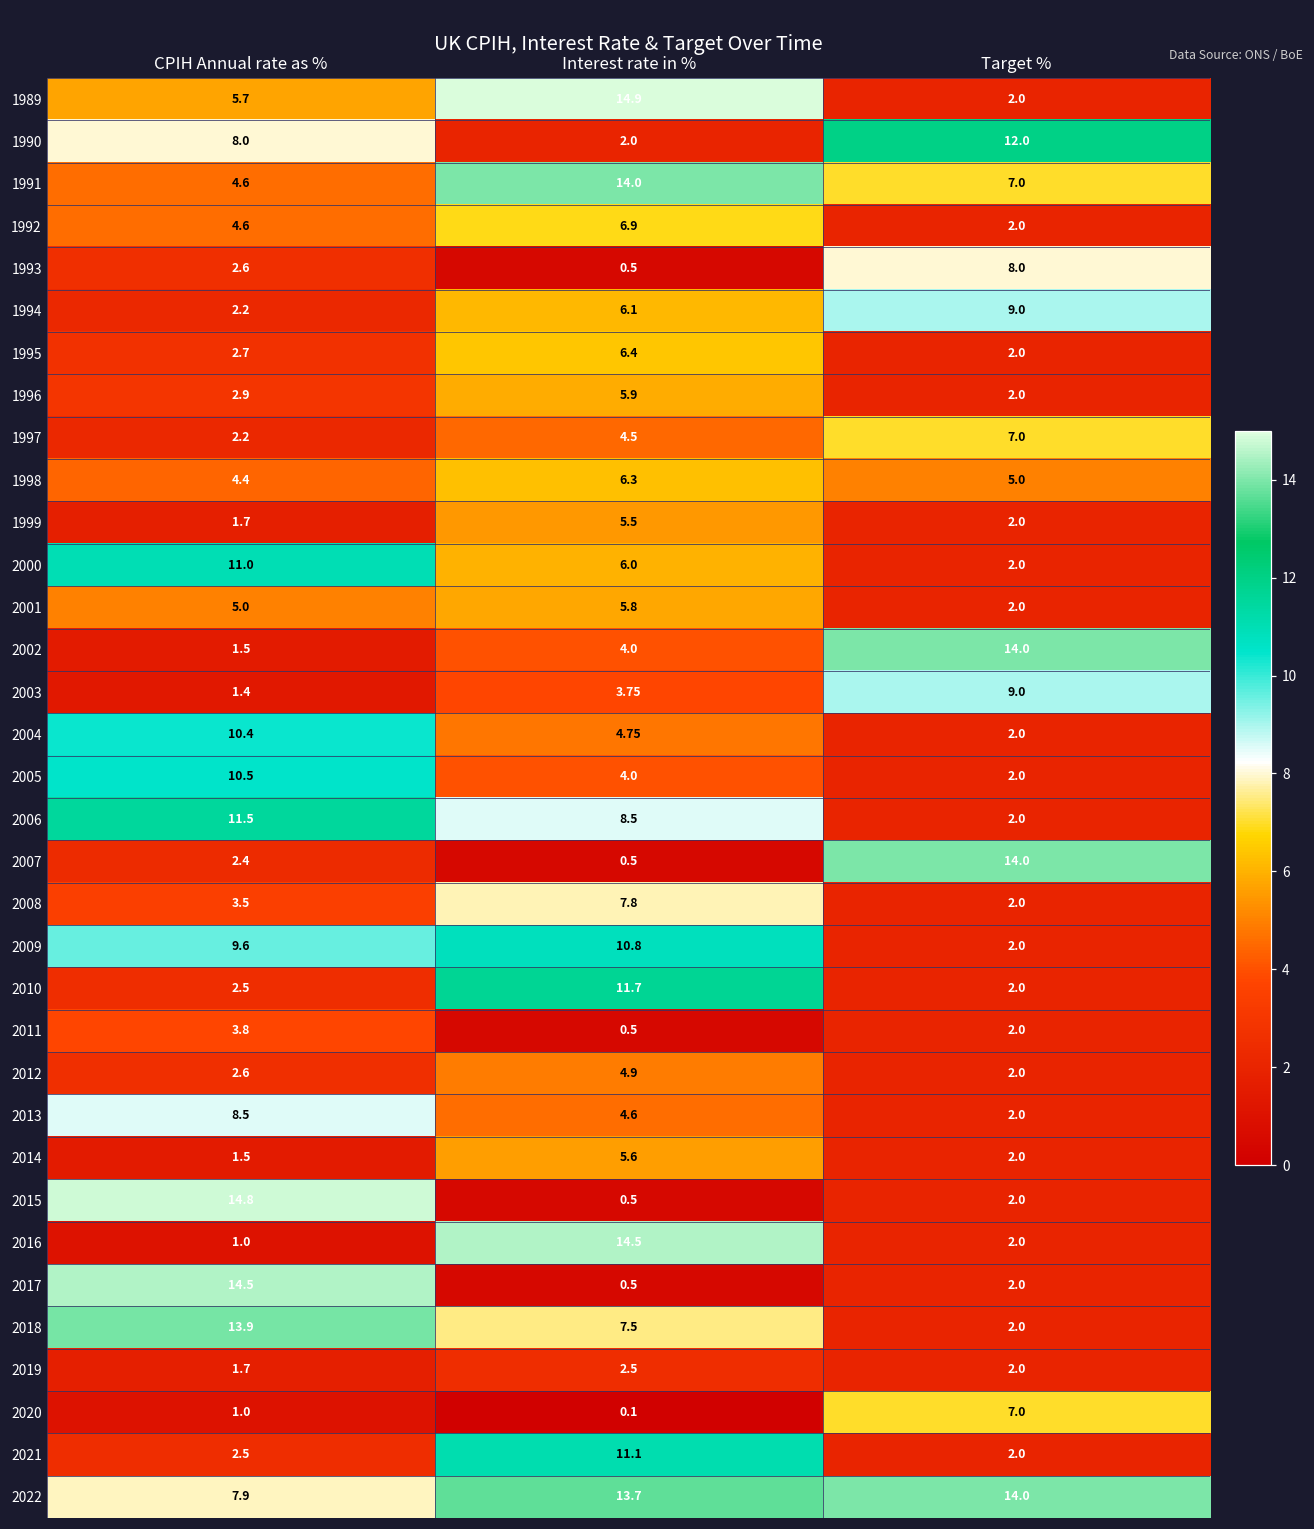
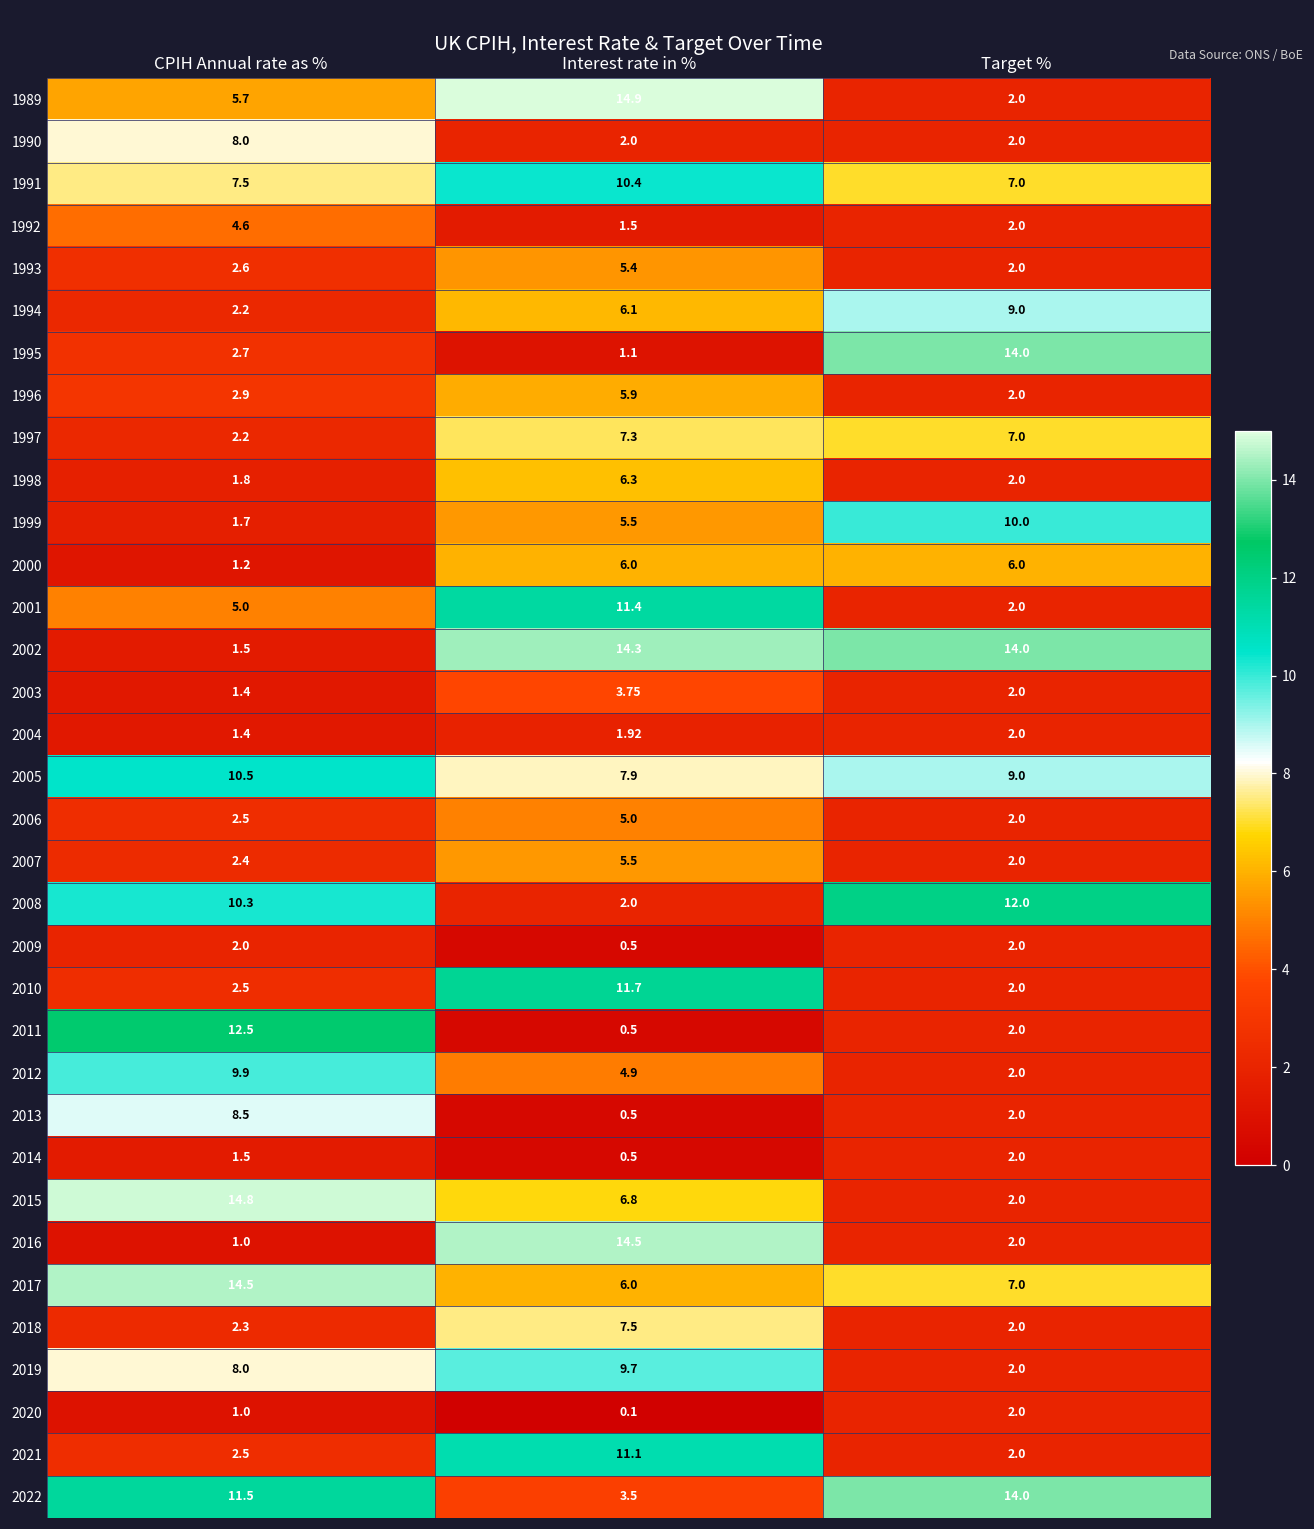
1990, Target %: 12.0 -> 2.0
1991, CPIH Annual rate as %: 4.6 -> 7.5
1991, Interest rate in %: 14.0 -> 10.4
1992, Interest rate in %: 6.9 -> 1.5
1993, Interest rate in %: 0.5 -> 5.4
1993, Target %: 8.0 -> 2.0
1995, Interest rate in %: 6.4 -> 1.1
1995, Target %: 2.0 -> 14.0
1997, Interest rate in %: 4.5 -> 7.3
1998, CPIH Annual rate as %: 4.4 -> 1.8
1998, Target %: 5.0 -> 2.0
1999, Target %: 2.0 -> 10.0
2000, CPIH Annual rate as %: 11.0 -> 1.2
2000, Target %: 2.0 -> 6.0
2001, Interest rate in %: 5.8 -> 11.4
2002, Interest rate in %: 4.0 -> 14.3
2003, Target %: 9.0 -> 2.0
2004, CPIH Annual rate as %: 10.4 -> 1.4
2004, Interest rate in %: 4.75 -> 1.92
2005, Interest rate in %: 4.0 -> 7.9
2005, Target %: 2.0 -> 9.0
2006, CPIH Annual rate as %: 11.5 -> 2.5
2006, Interest rate in %: 8.5 -> 5.0
2007, Interest rate in %: 0.5 -> 5.5
2007, Target %: 14.0 -> 2.0
2008, CPIH Annual rate as %: 3.5 -> 10.3
2008, Interest rate in %: 7.8 -> 2.0
2008, Target %: 2.0 -> 12.0
2009, CPIH Annual rate as %: 9.6 -> 2.0
2009, Interest rate in %: 10.8 -> 0.5
2011, CPIH Annual rate as %: 3.8 -> 12.5
2012, CPIH Annual rate as %: 2.6 -> 9.9
2013, Interest rate in %: 4.6 -> 0.5
2014, Interest rate in %: 5.6 -> 0.5
2015, Interest rate in %: 0.5 -> 6.8
2017, Interest rate in %: 0.5 -> 6.0
2017, Target %: 2.0 -> 7.0
2018, CPIH Annual rate as %: 13.9 -> 2.3
2019, CPIH Annual rate as %: 1.7 -> 8.0
2019, Interest rate in %: 2.5 -> 9.7
2020, Target %: 7.0 -> 2.0
2022, CPIH Annual rate as %: 7.9 -> 11.5
2022, Interest rate in %: 13.7 -> 3.5
